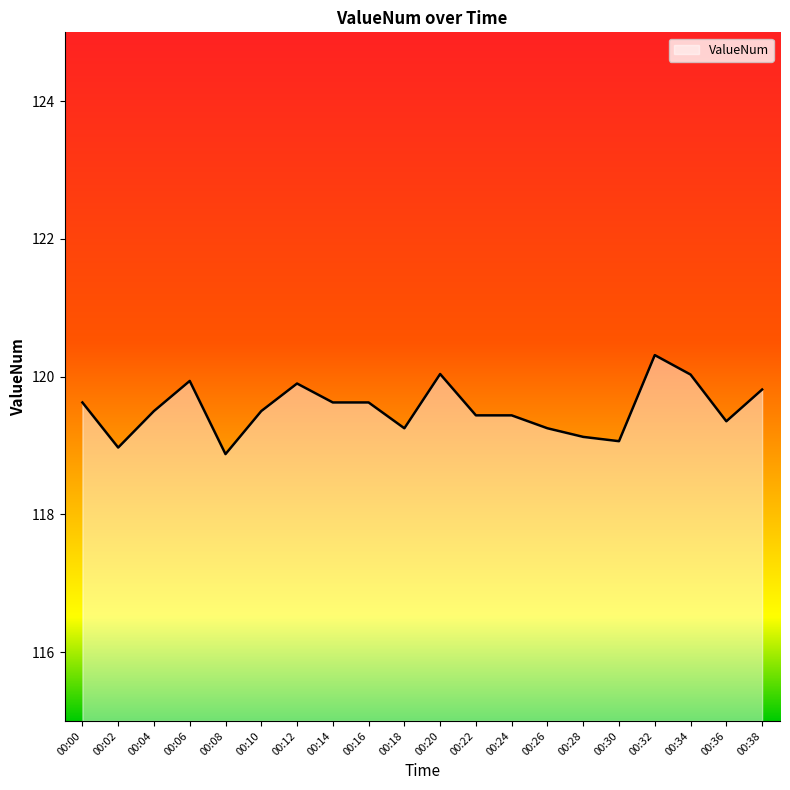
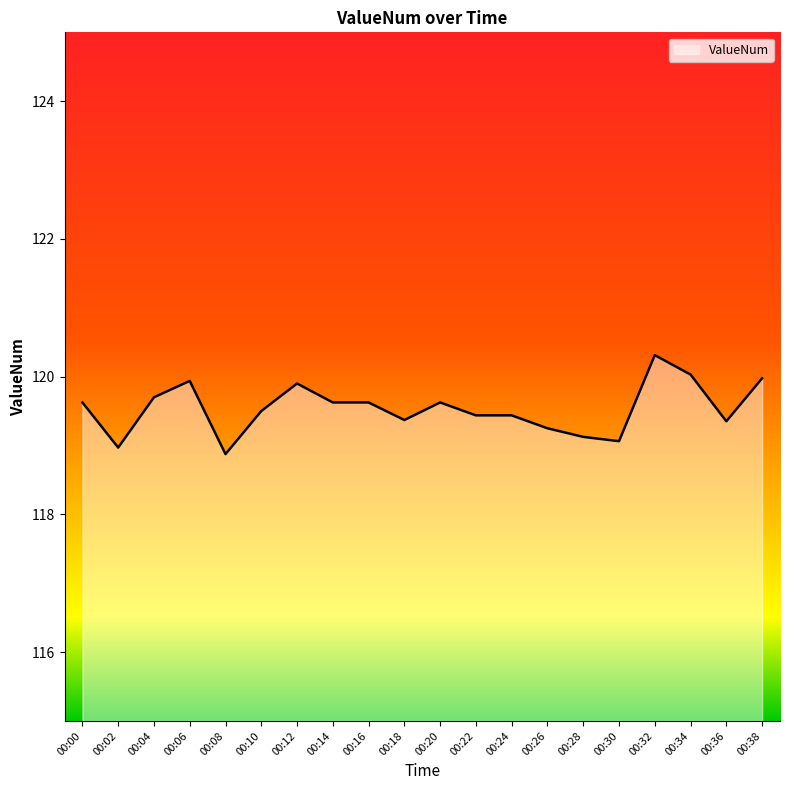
00:04: 119.5 -> 119.7
00:18: 119.3 -> 119.4
00:20: 120.0 -> 119.6
00:38: 119.8 -> 120.0
